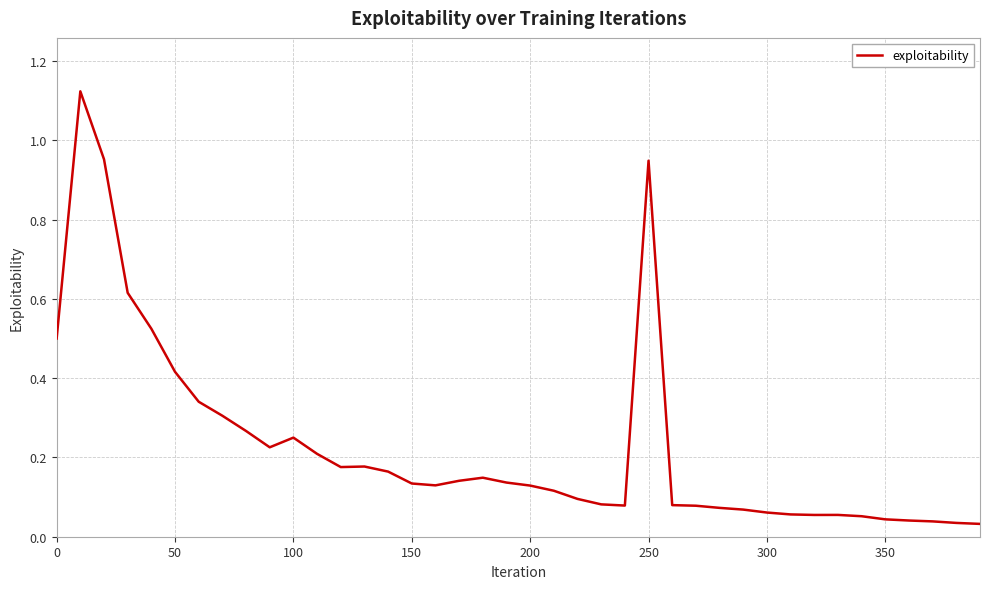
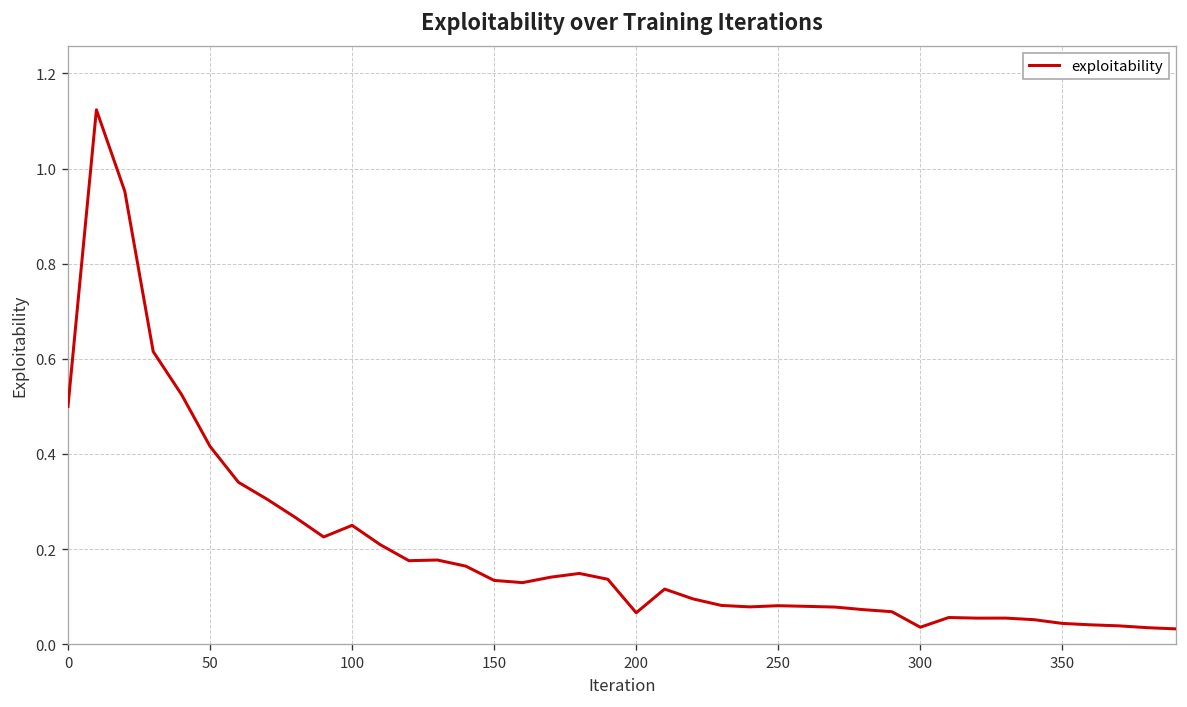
200: 0.13 -> 0.07
250: 0.95 -> 0.08
300: 0.06 -> 0.04
